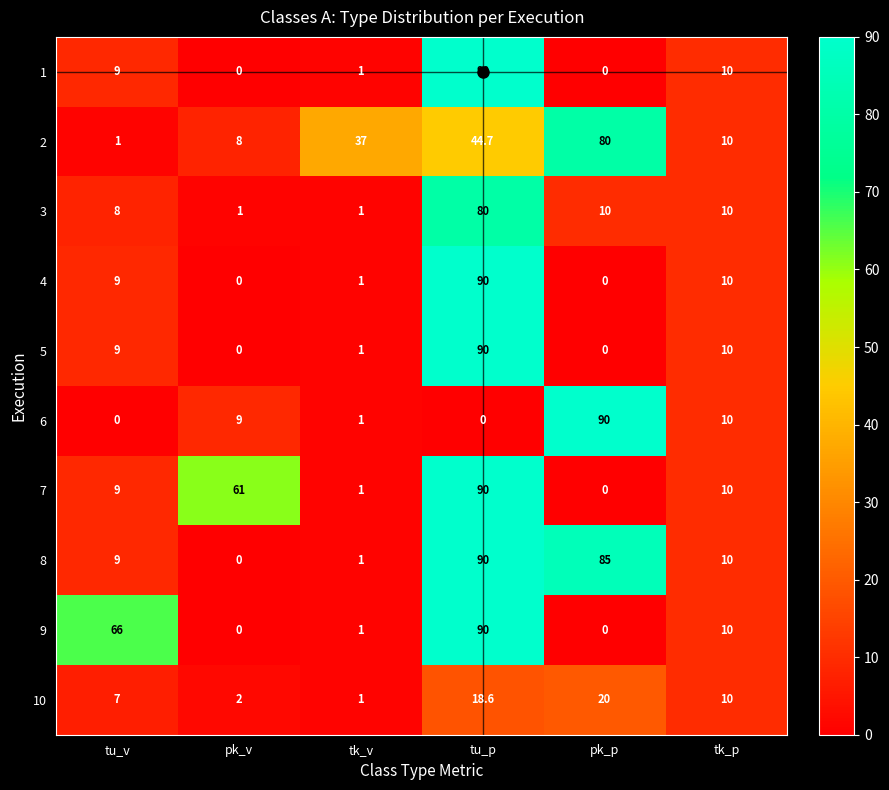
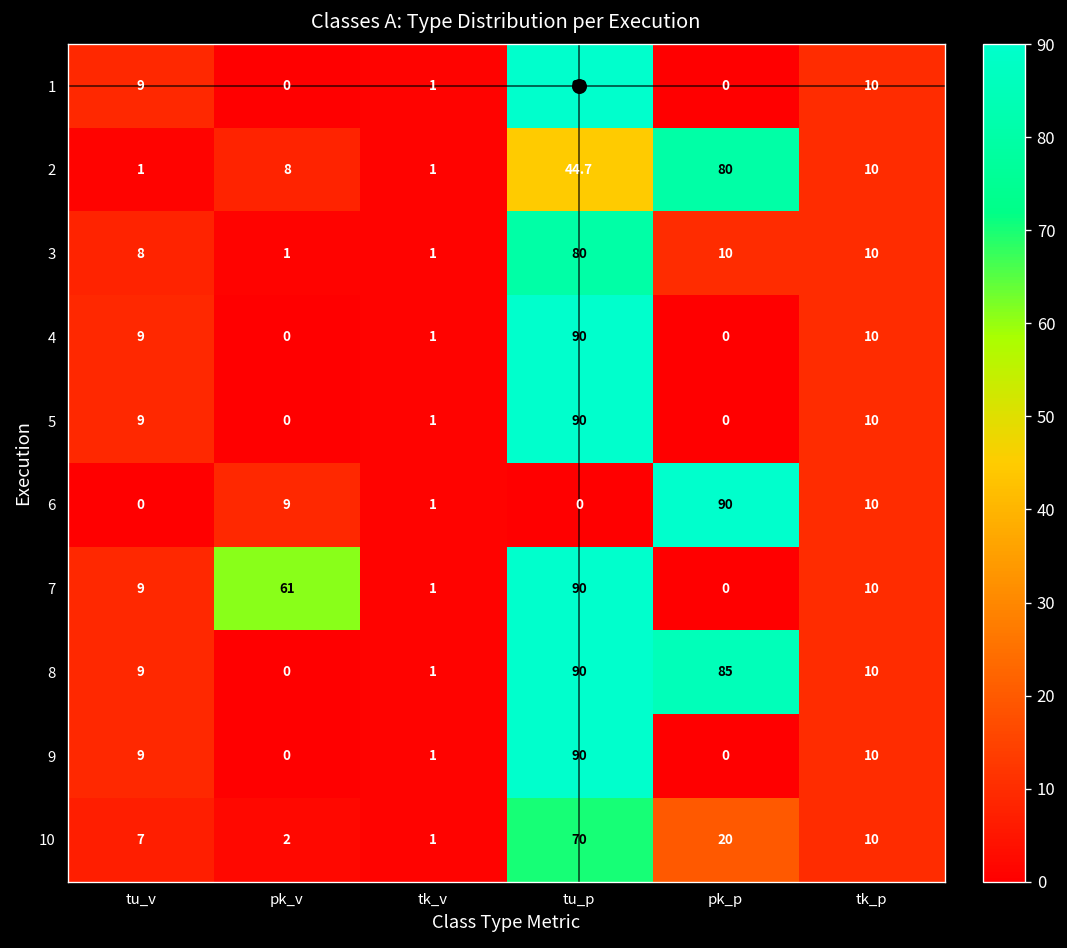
2, tk_v: 37 -> 1
9, tu_v: 66 -> 9
10, tu_p: 18.6 -> 70
